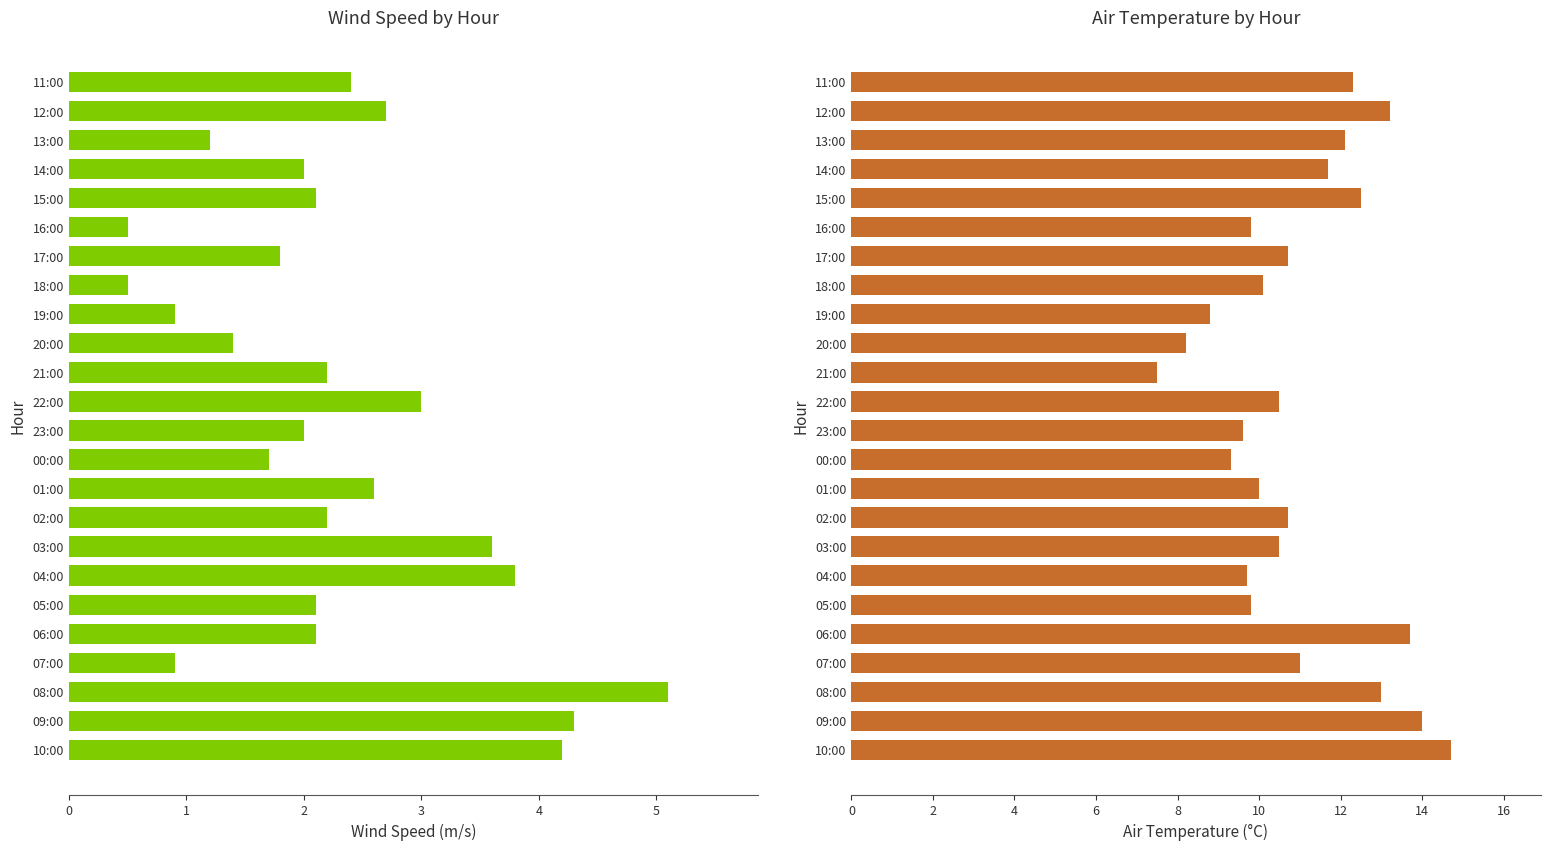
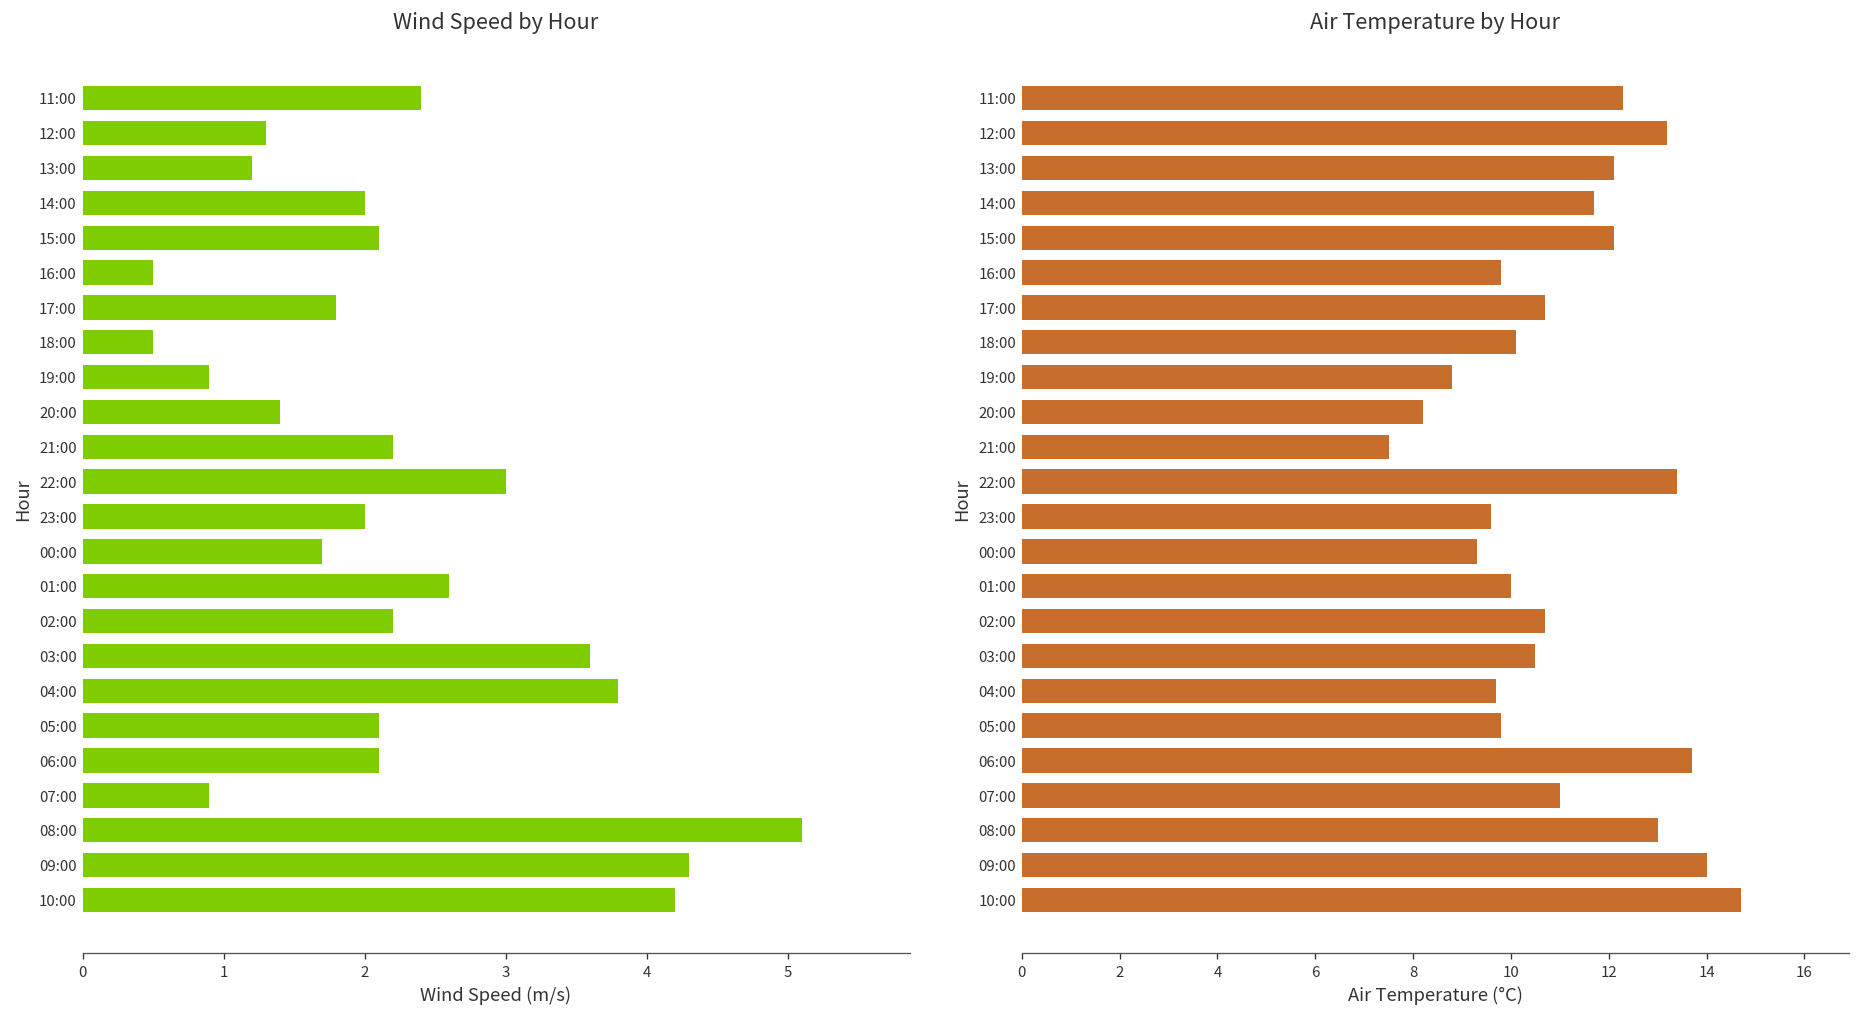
Wind Speed by Hour, 12:00: 2.7 -> 1.3
Air Temperature by Hour, 15:00: 12.5 -> 12.1
Air Temperature by Hour, 22:00: 10.5 -> 13.4
